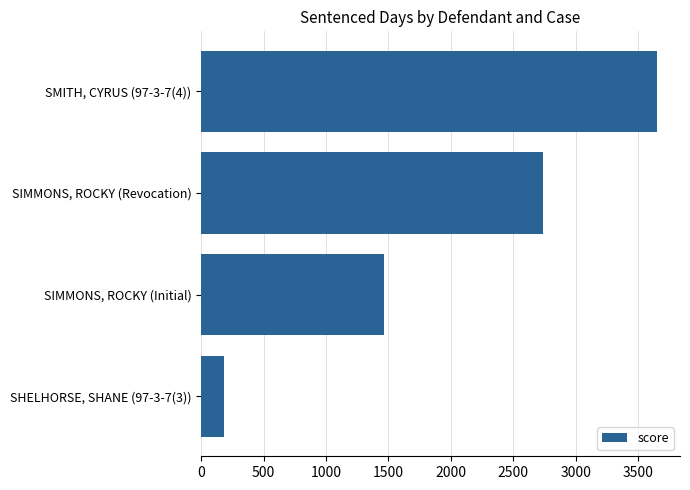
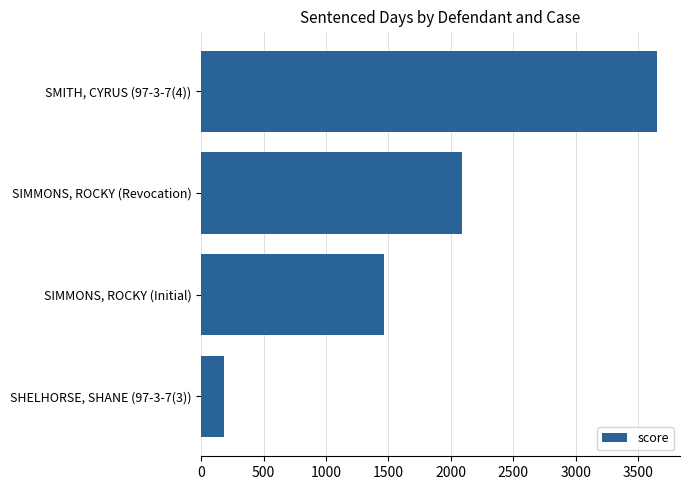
SIMMONS, ROCKY (Revocation): 2740 -> 2090
